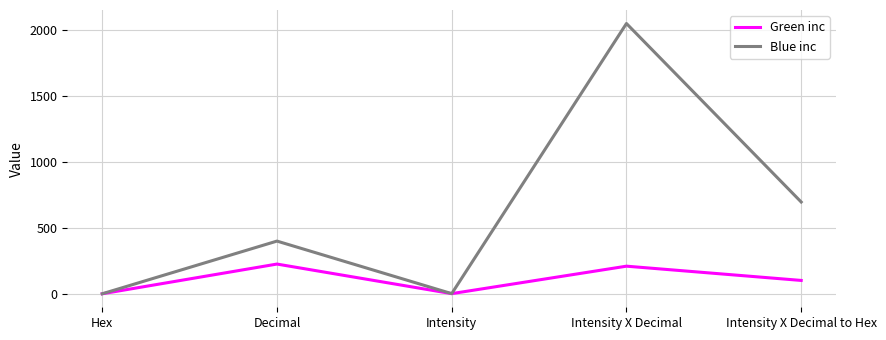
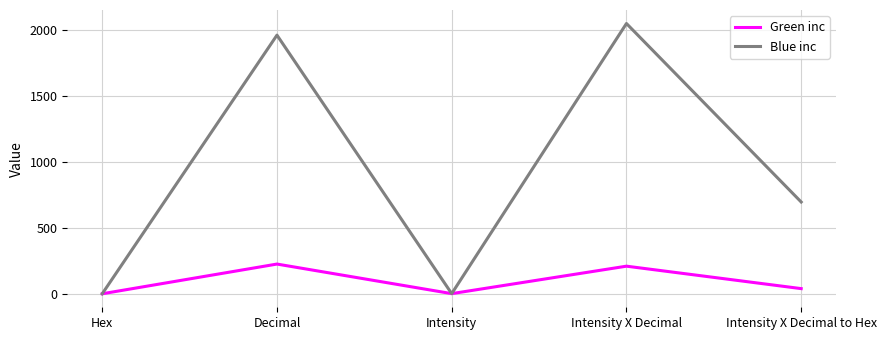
Blue inc, Decimal: 400 -> 1960
Green inc, Intensity X Decimal to Hex: 100 -> 40
